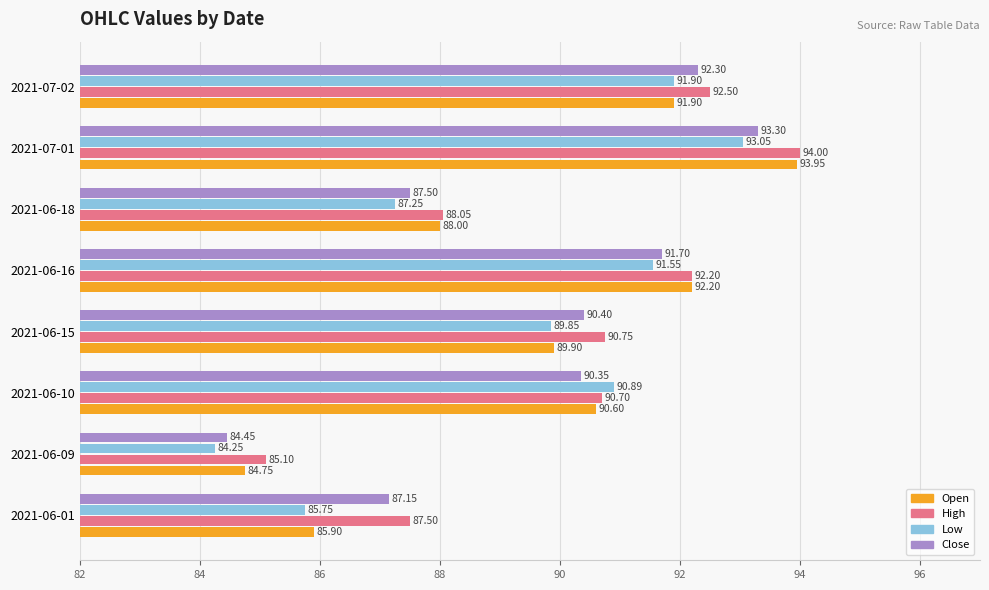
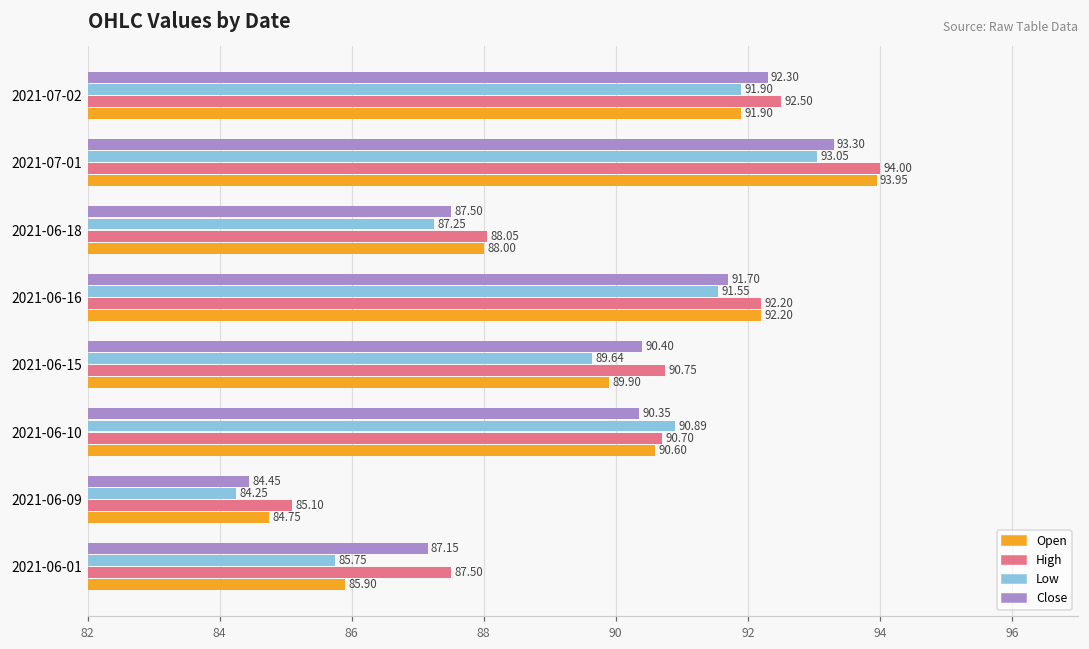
Low, 2021-06-15: 89.85 -> 89.64
